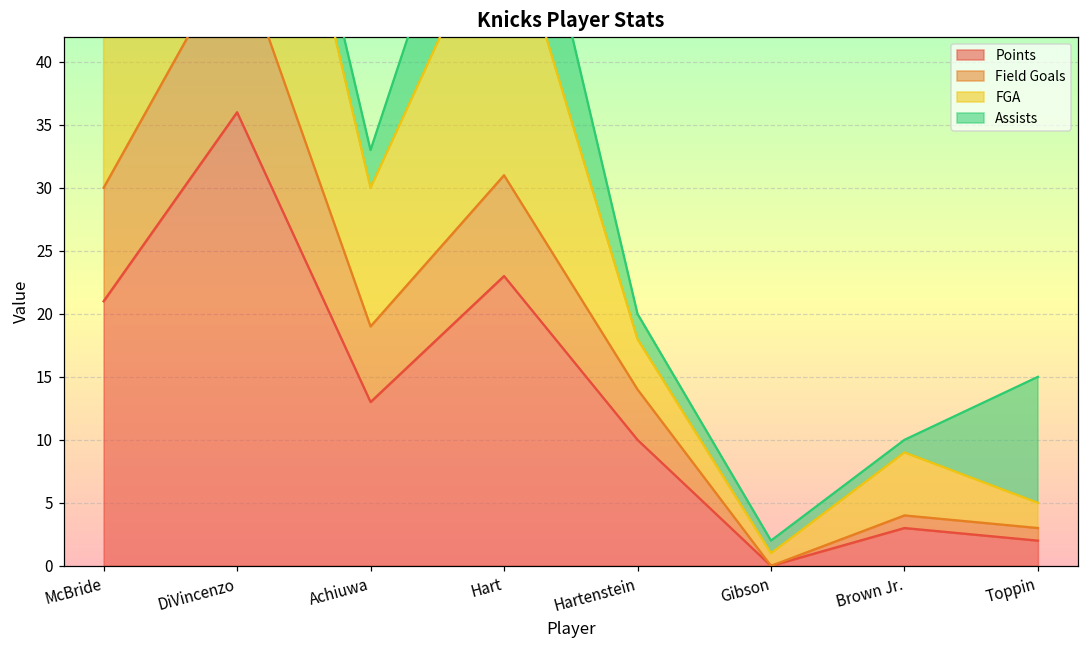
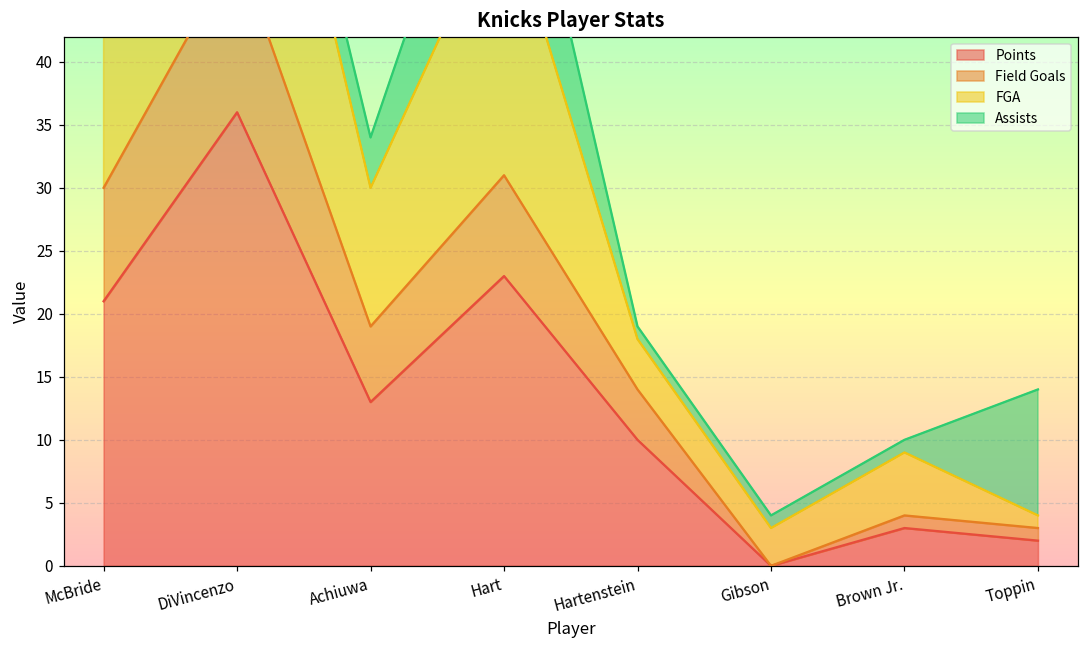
Assists, Achiuwa: 3 -> 4
Assists, Hartenstein: 2 -> 1
FGA, Gibson: 1 -> 3
FGA, Toppin: 2 -> 1
